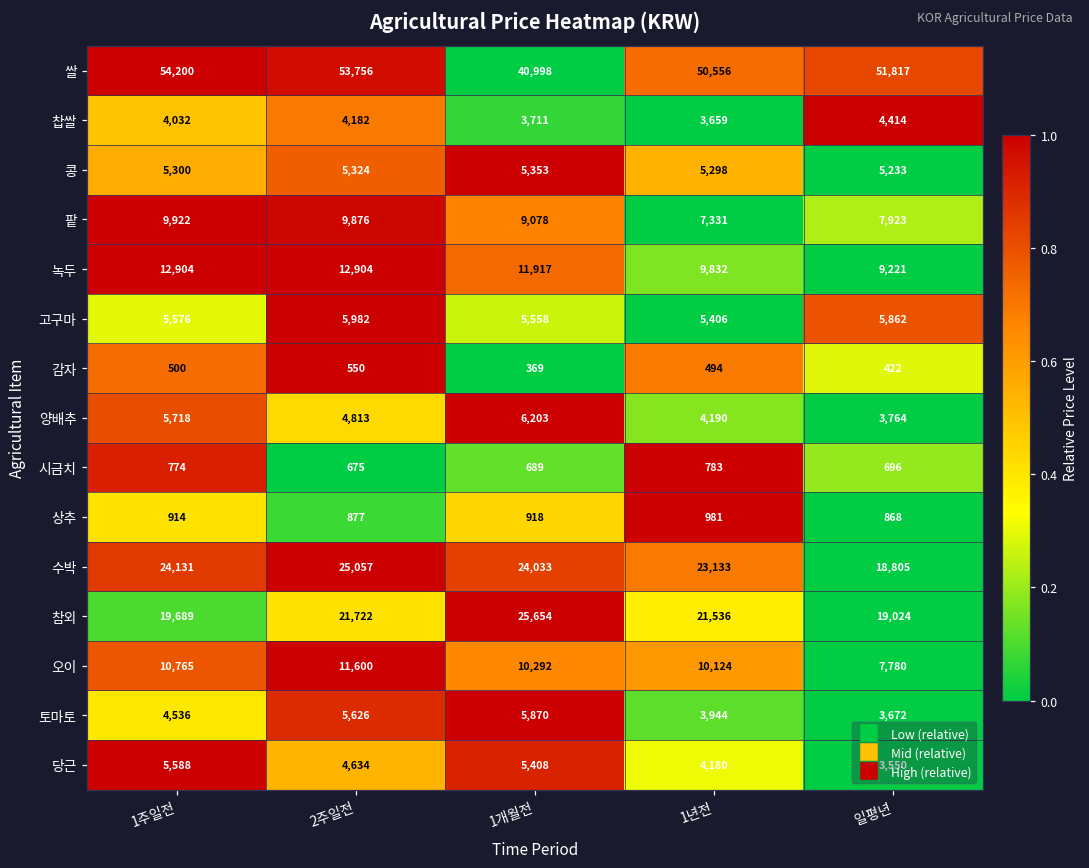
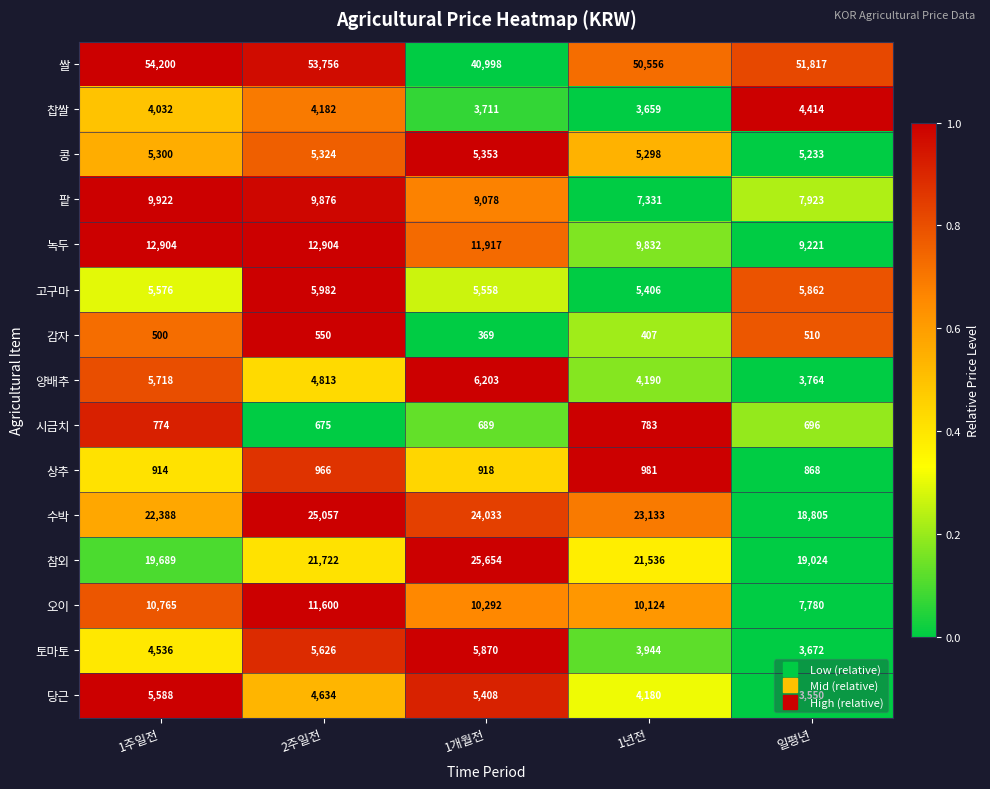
감자, 1년전: 494 -> 407
감자, 일평년: 422 -> 510
상추, 2주일전: 877 -> 966
수박, 1주일전: 24,131 -> 22,388
